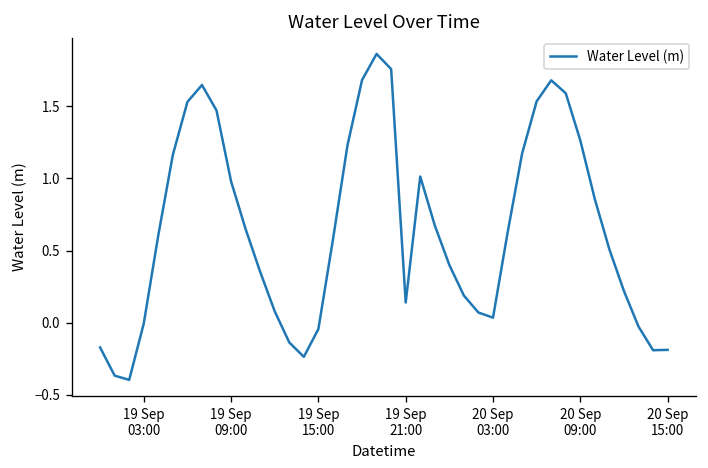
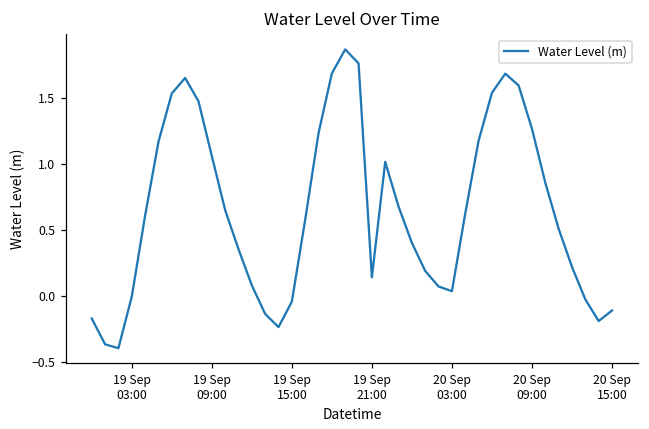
19 Sep 09:00: 0.98 -> 1.06
20 Sep 15:00: -0.19 -> -0.11
